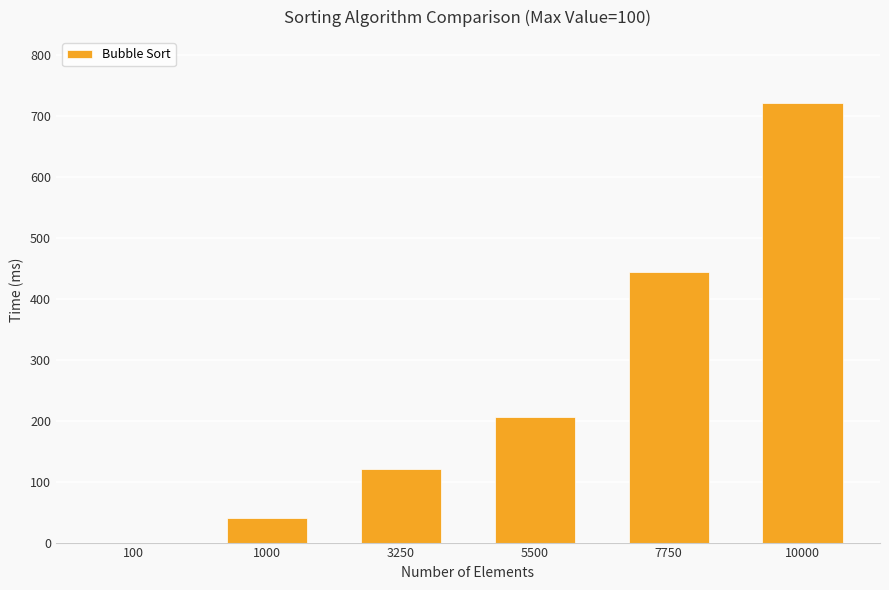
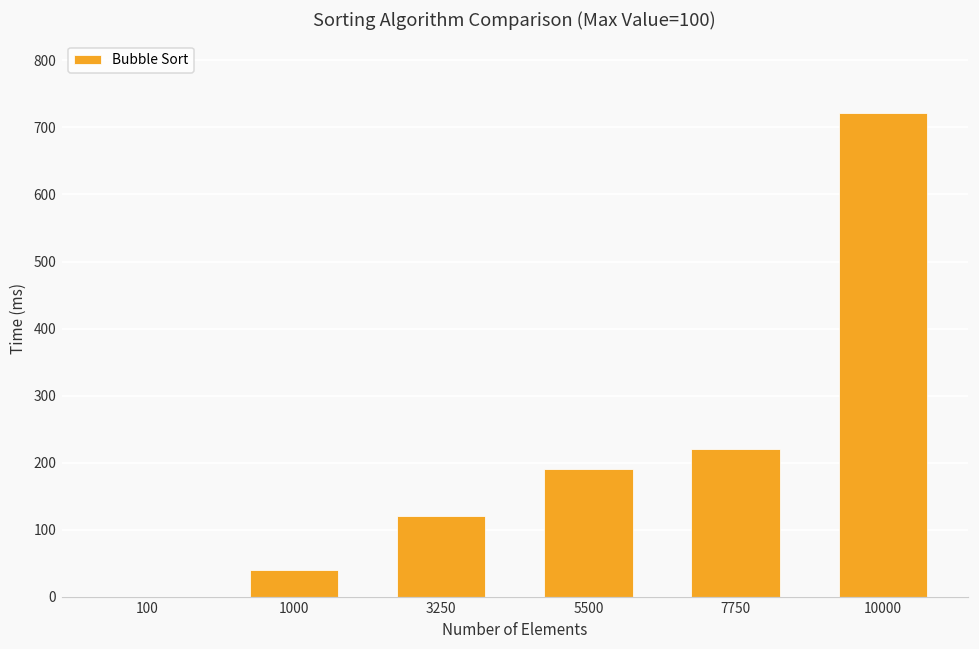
5500: 210 -> 190
7750: 440 -> 220
